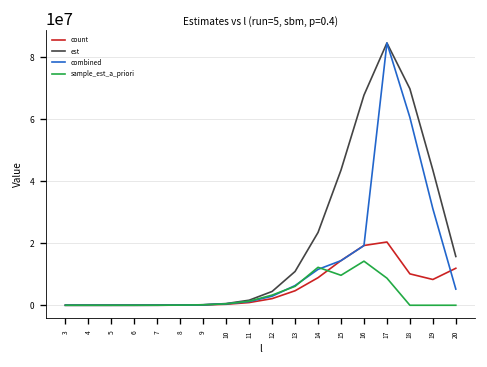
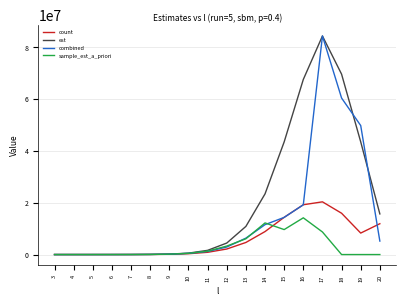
count, 18: 10000000 -> 16000000
combined, 19: 31000000 -> 50000000
